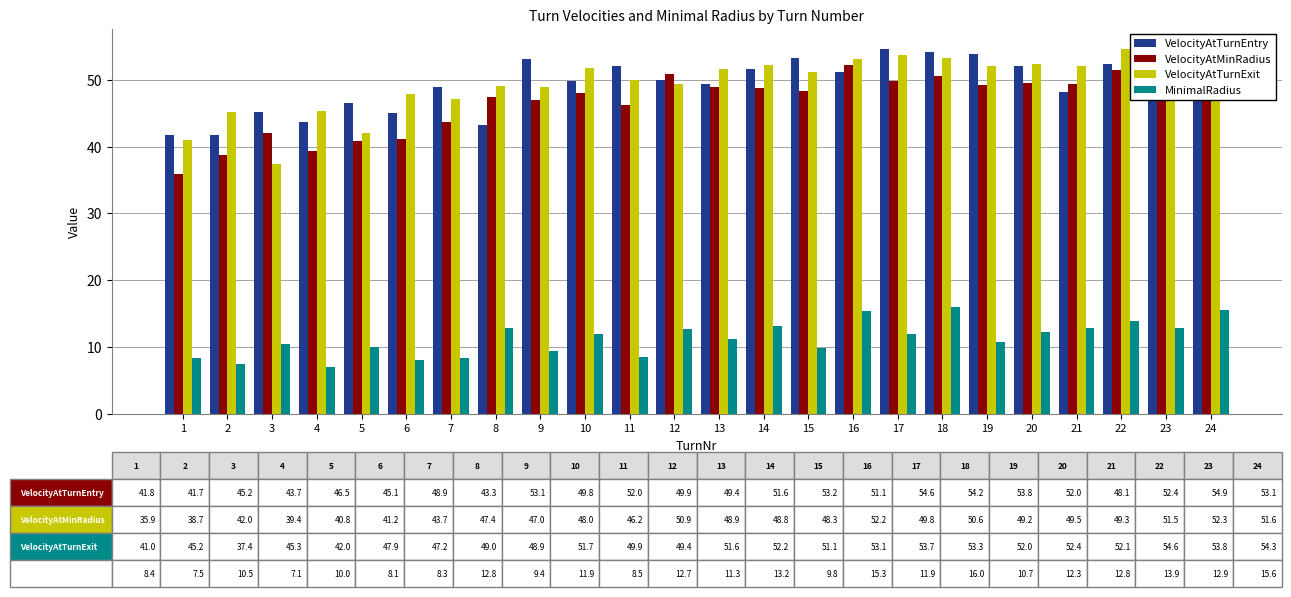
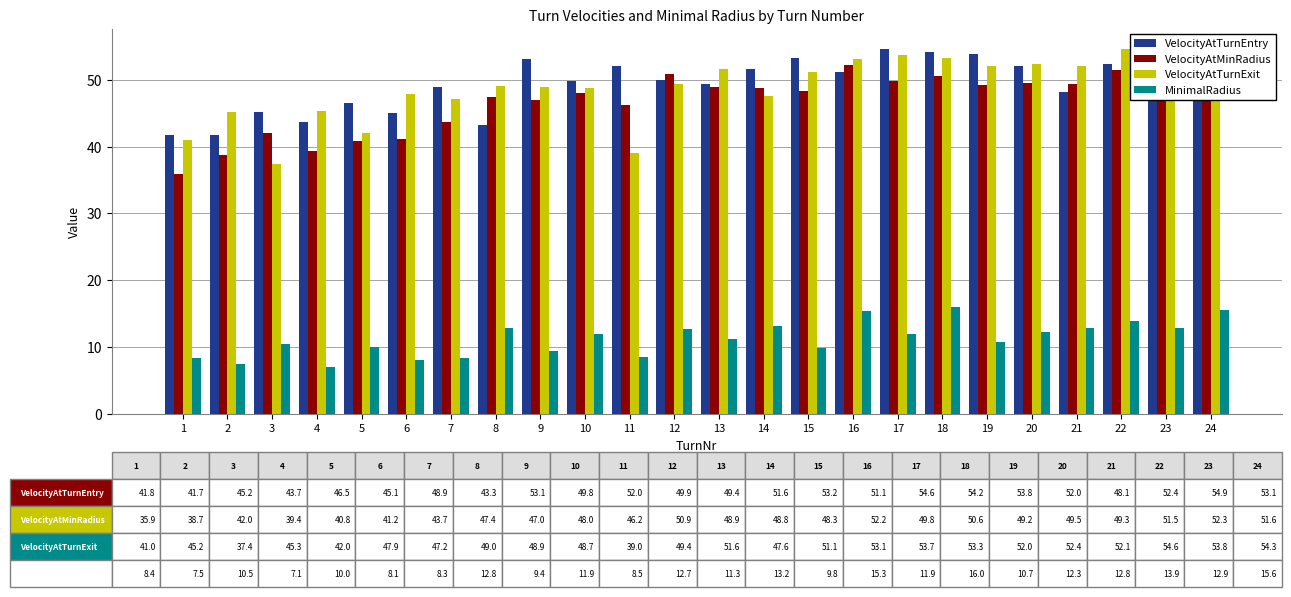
VelocityAtTurnExit, 10: 51.7 -> 48.7
VelocityAtTurnExit, 11: 49.9 -> 39.0
VelocityAtTurnExit, 14: 52.2 -> 47.6
